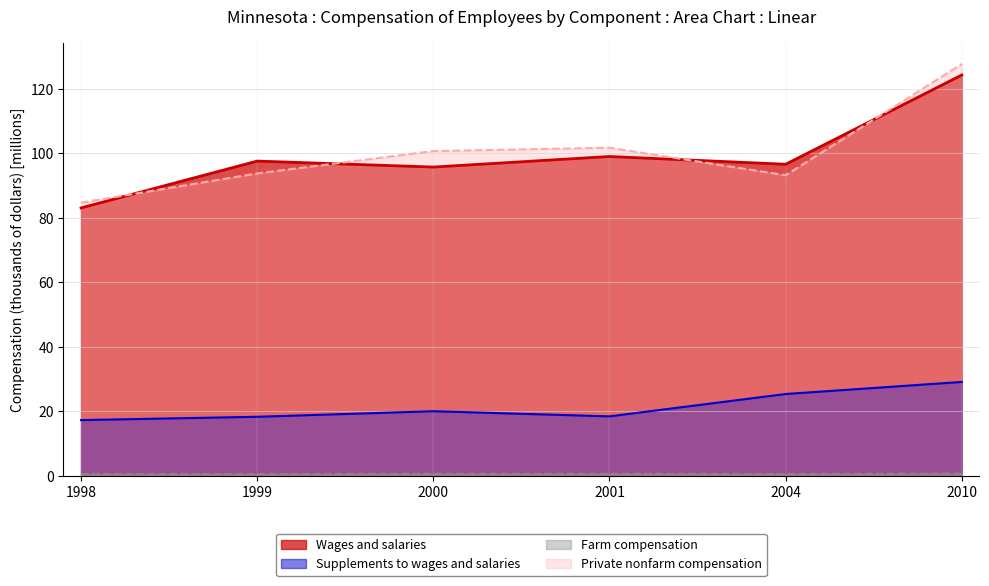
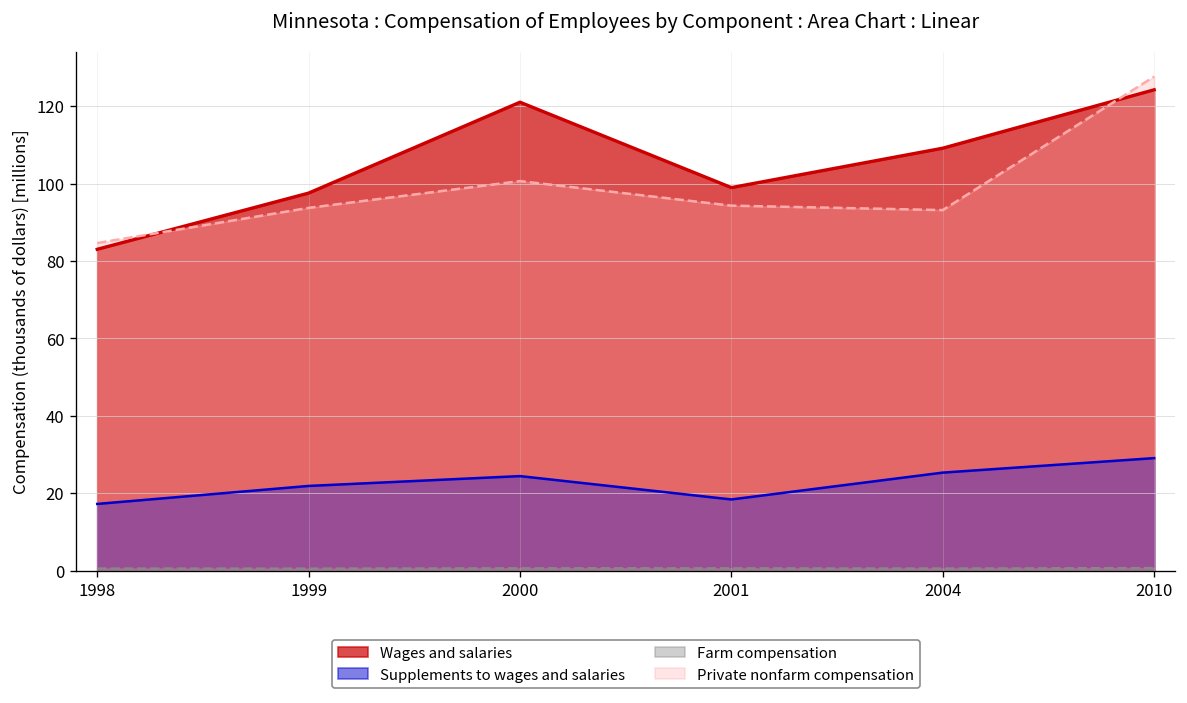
Supplements to wages and salaries, 1999: 18 -> 22
Wages and salaries, 2000: 96 -> 121
Supplements to wages and salaries, 2000: 20 -> 24
Private nonfarm compensation, 2001: 102 -> 94
Wages and salaries, 2004: 97 -> 109
